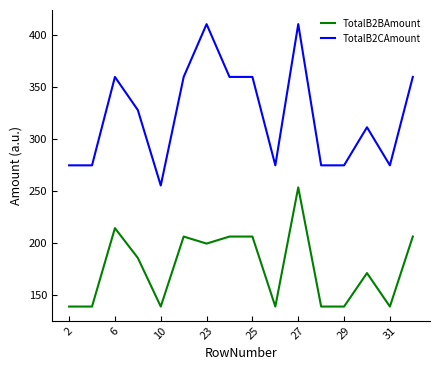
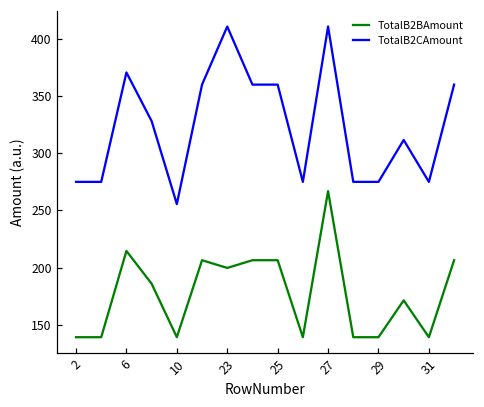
TotalB2CAmount, 6: 360 -> 371
TotalB2BAmount, 27: 254 -> 267
